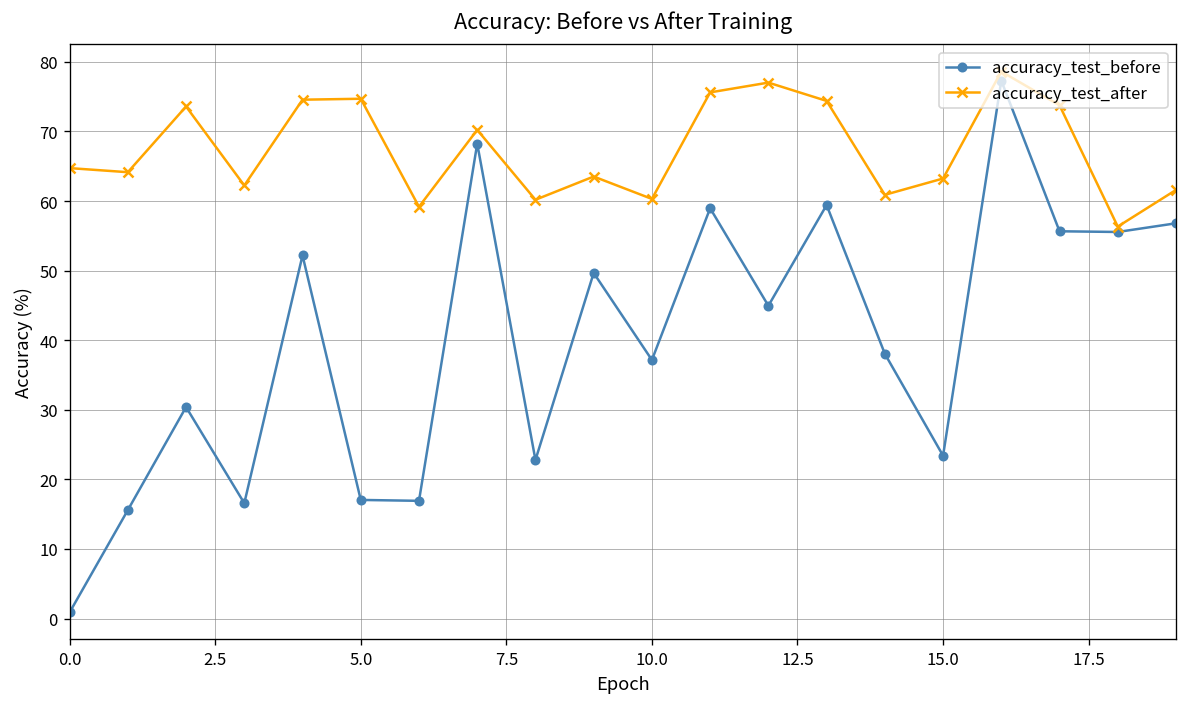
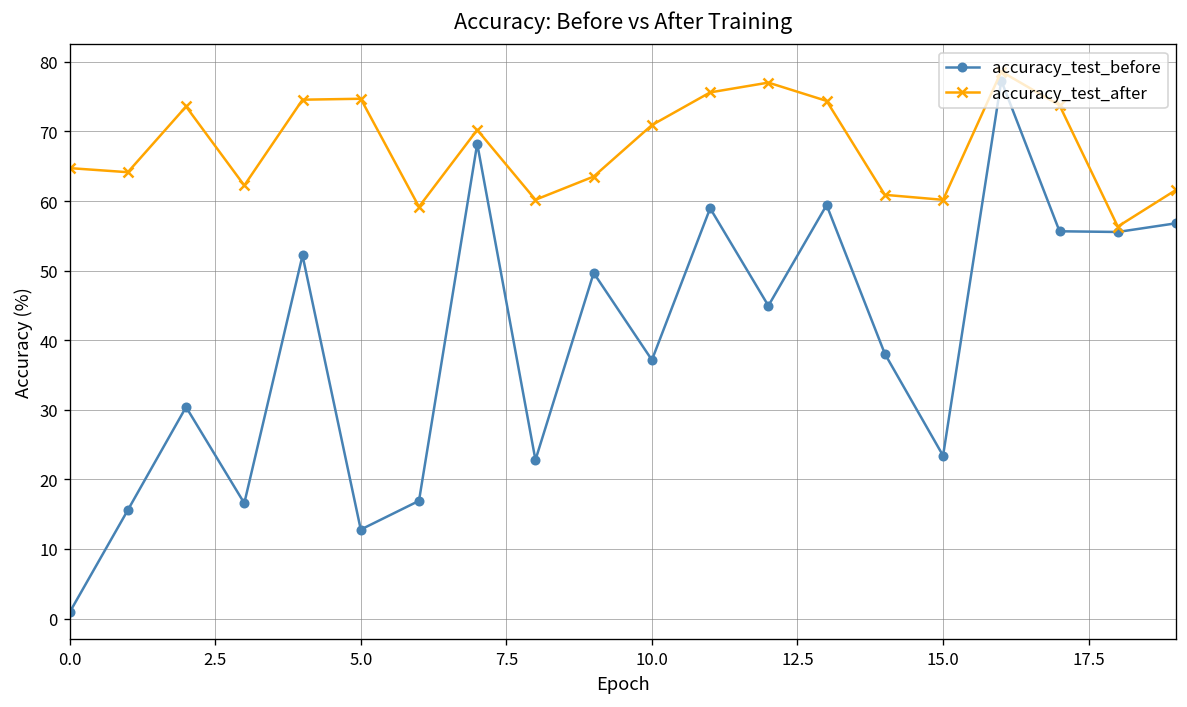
accuracy_test_before, 5.0: 17 -> 13
accuracy_test_after, 10.0: 60 -> 71
accuracy_test_after, 15.0: 63 -> 60
